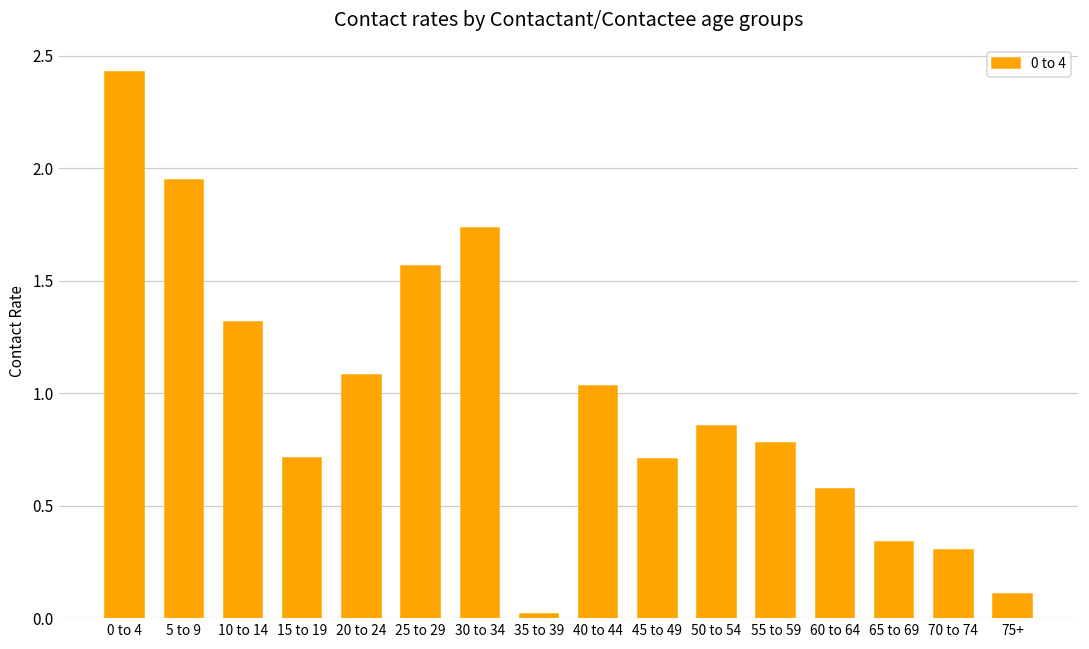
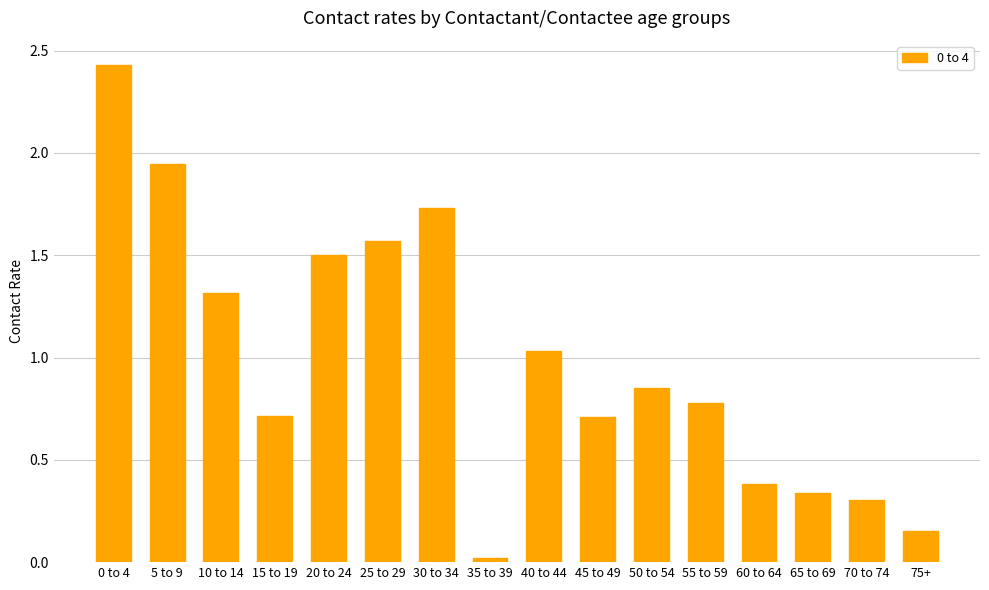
20 to 24: 1.08 -> 1.50
60 to 64: 0.57 -> 0.38
75+: 0.11 -> 0.15
